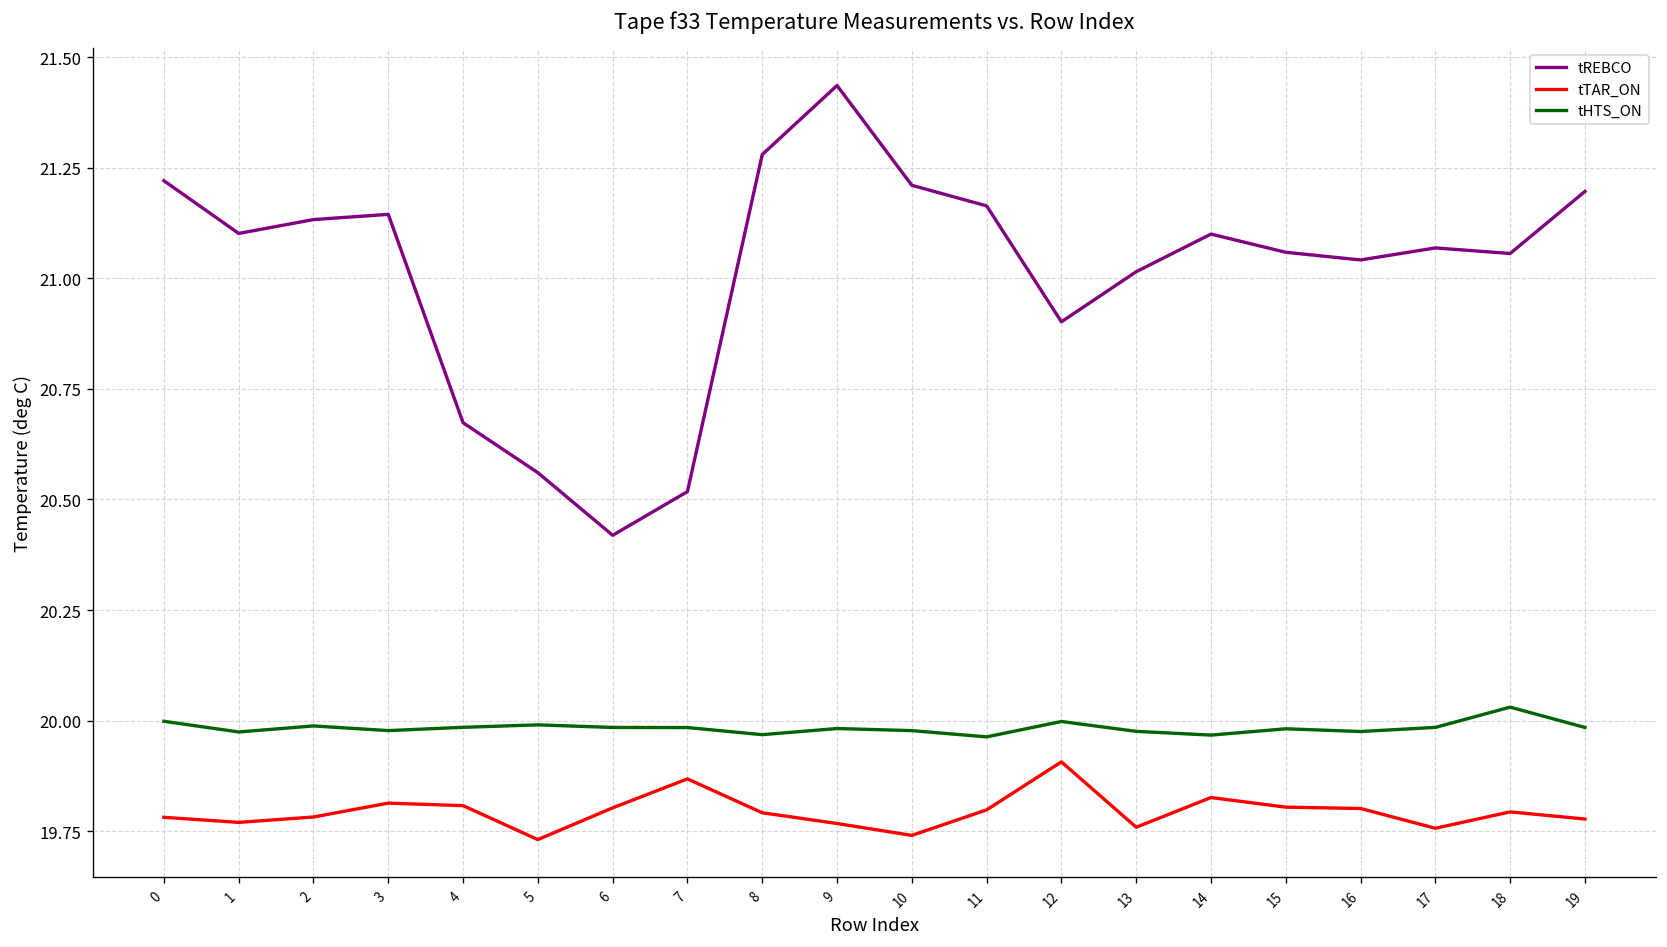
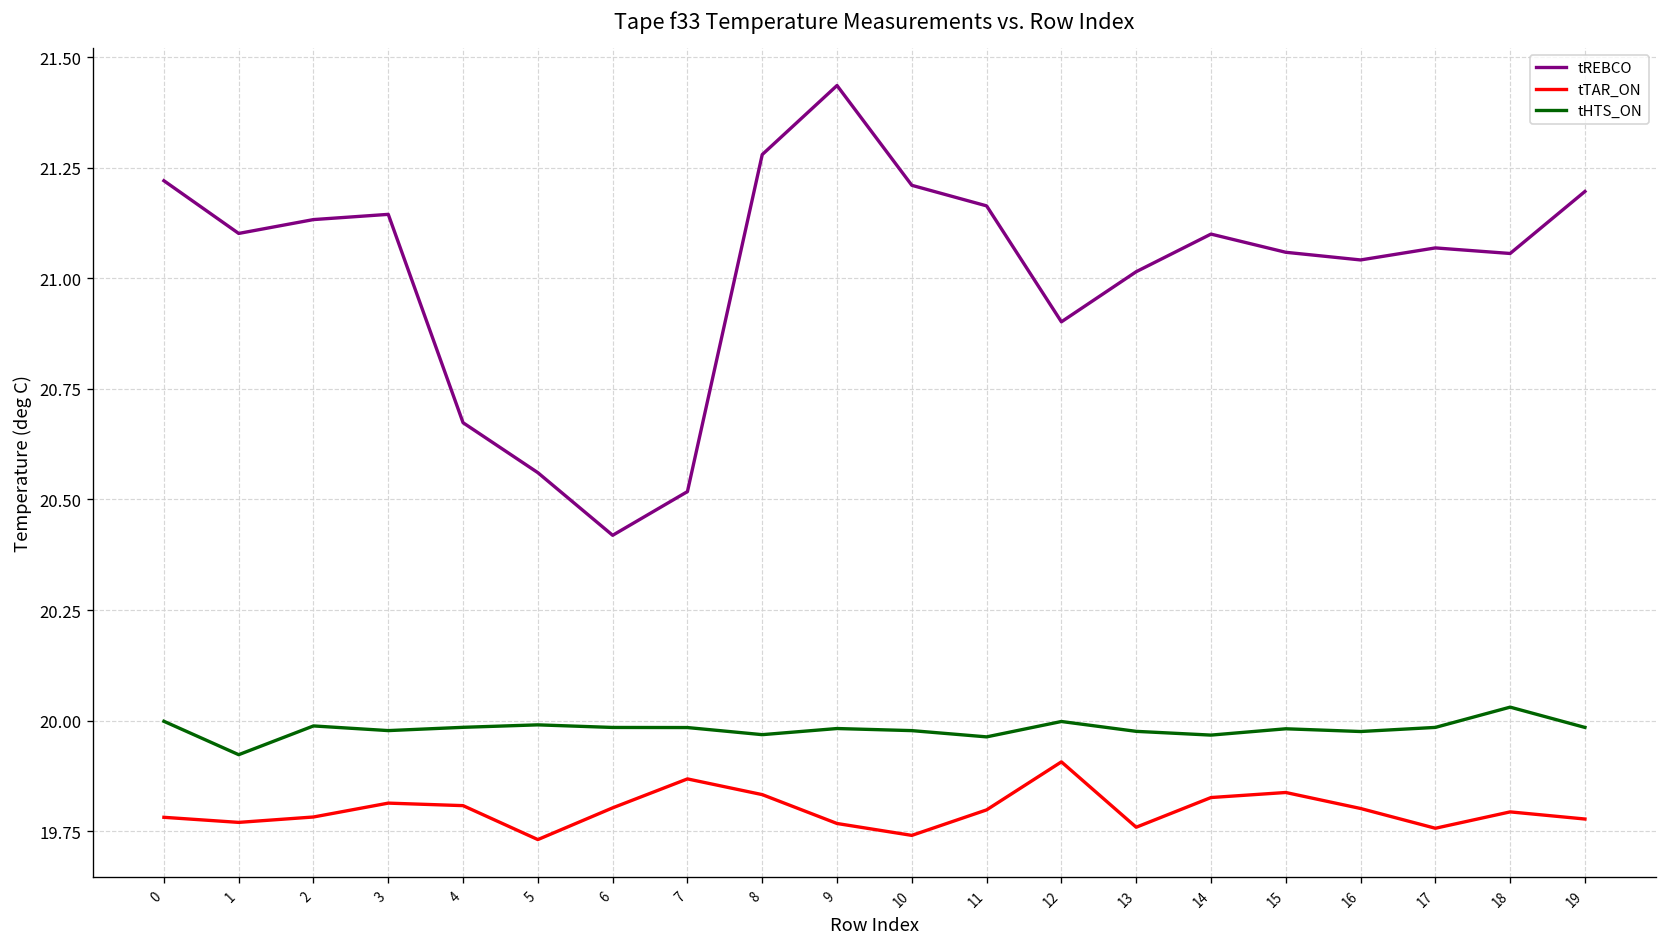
tHTS_ON, 1: 19.97 -> 19.92
tTAR_ON, 8: 19.79 -> 19.83
tTAR_ON, 15: 19.80 -> 19.84
